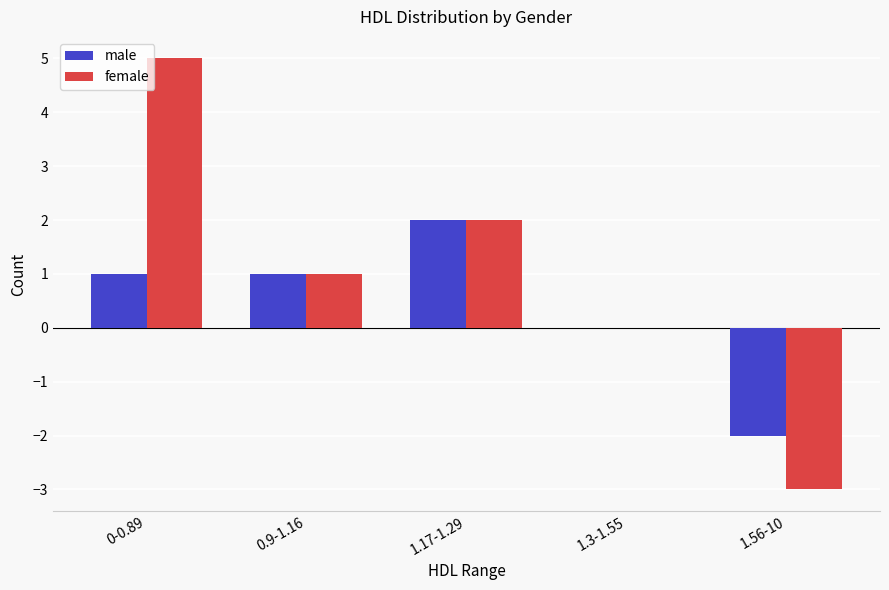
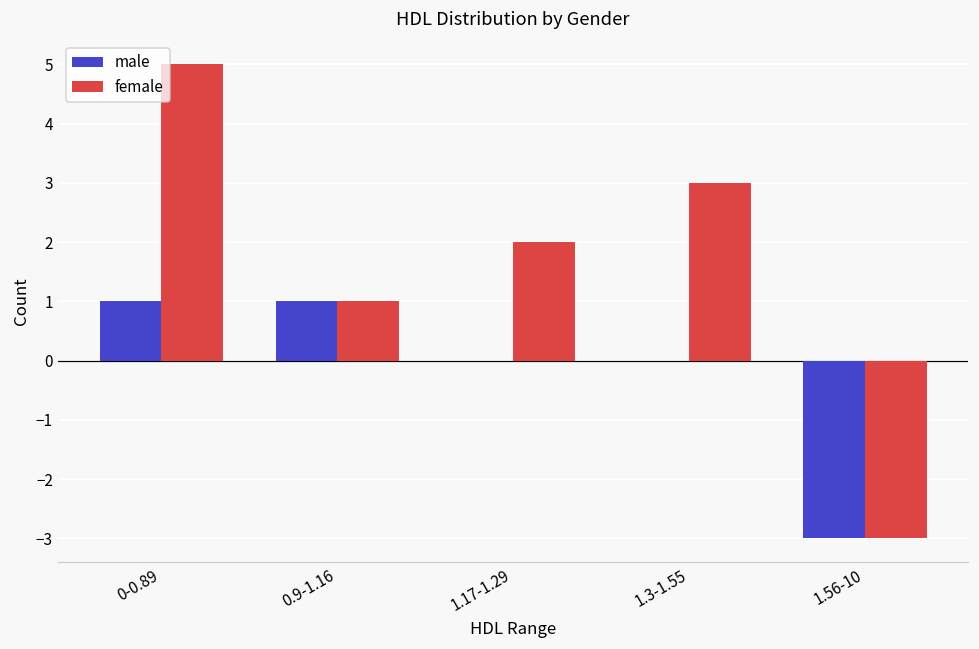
male, 1.17-1.29: 2 -> 0
female, 1.3-1.55: 0 -> 3
male, 1.56-10: -2 -> -3
